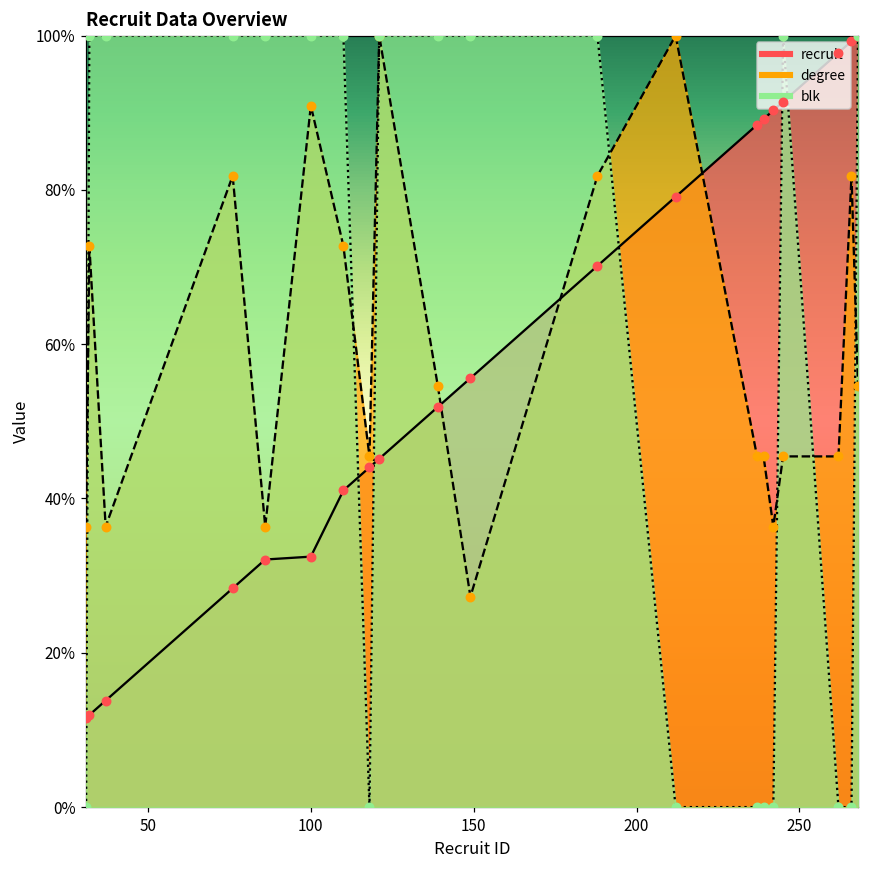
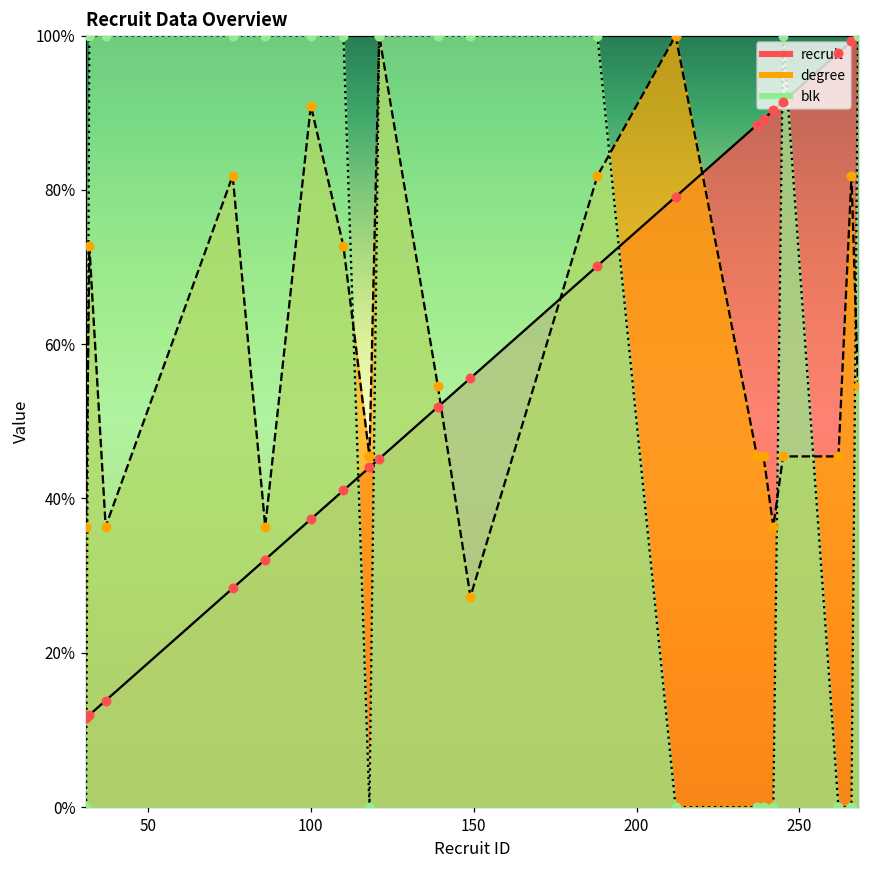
recruit, 100: 32% -> 37%
